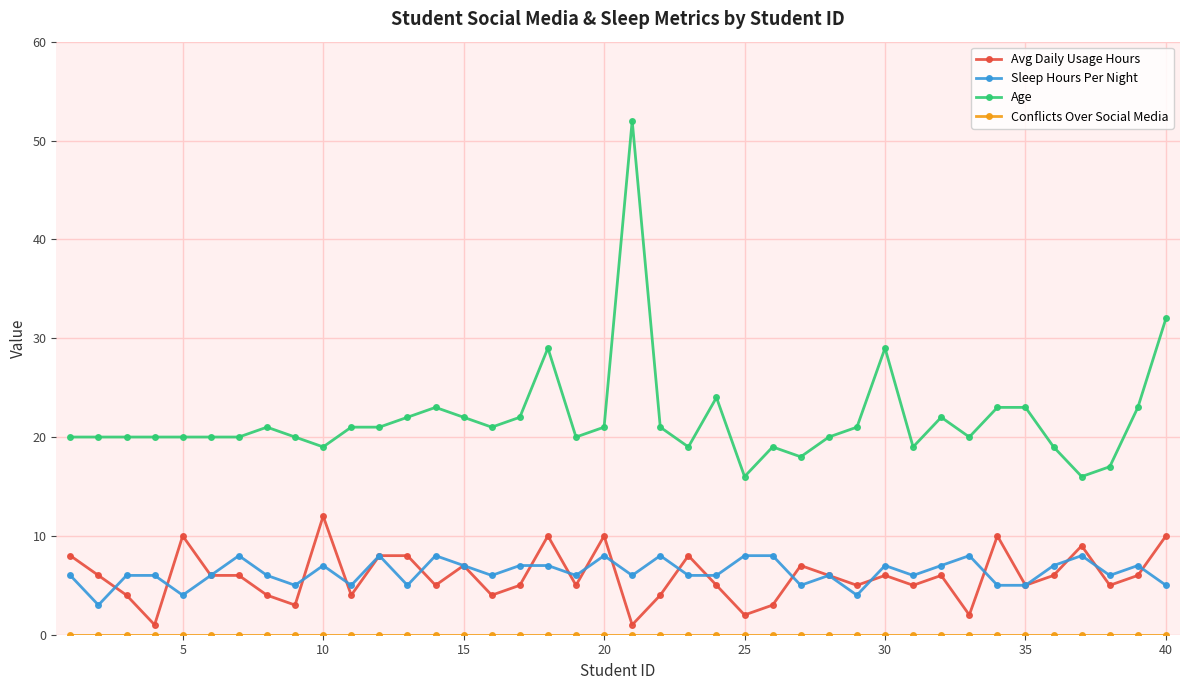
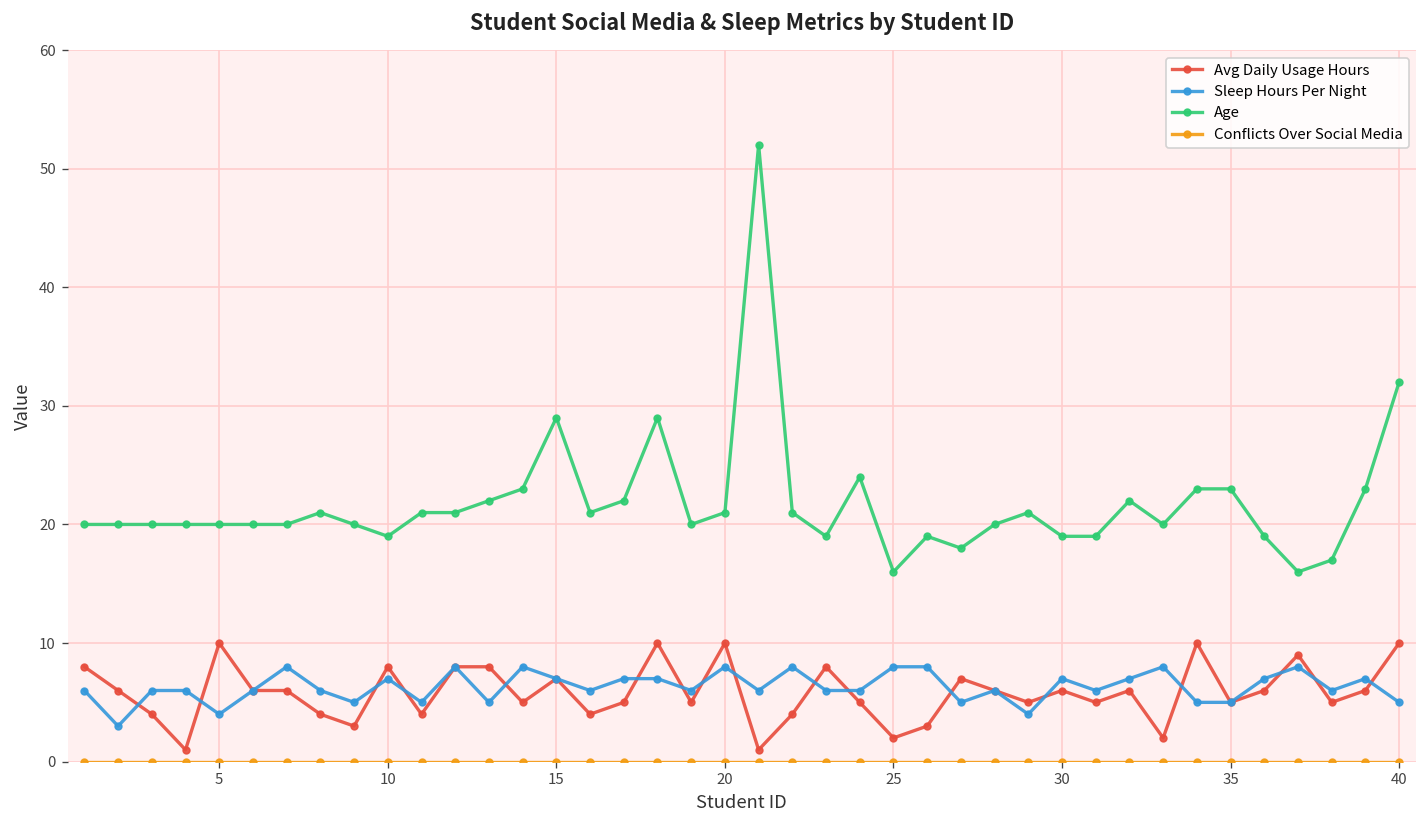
Avg Daily Usage Hours, 10: 12 -> 8
Age, 15: 22 -> 29
Age, 30: 29 -> 19
